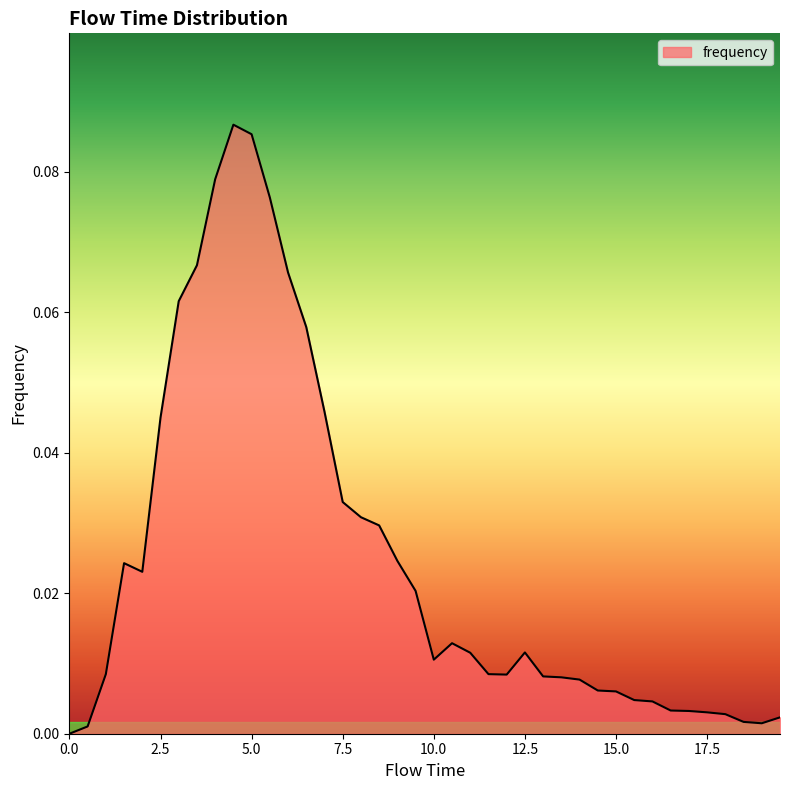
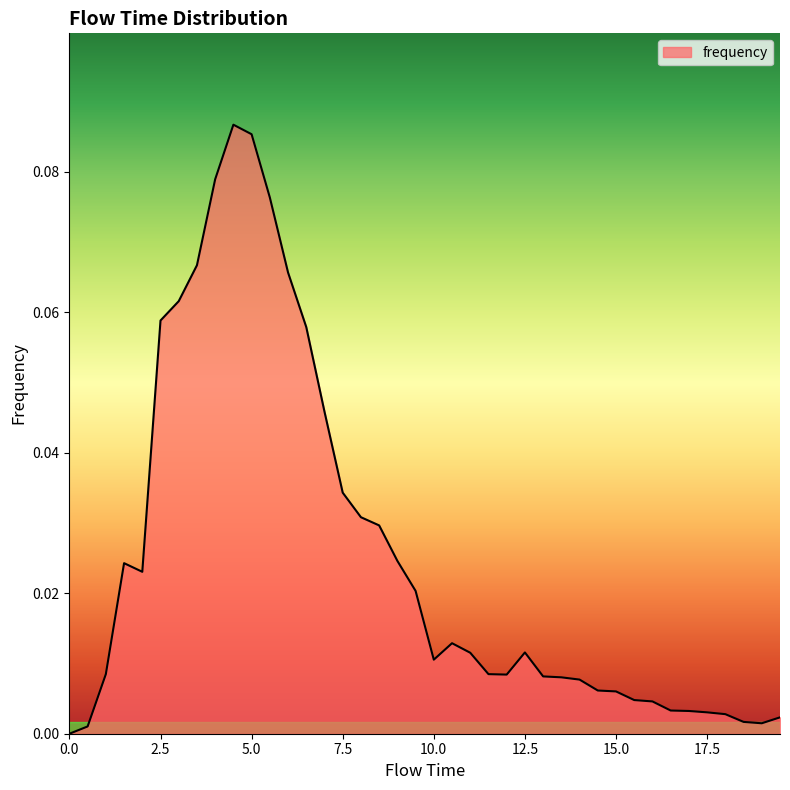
2.5: 0.045 -> 0.059
7.5: 0.033 -> 0.034
